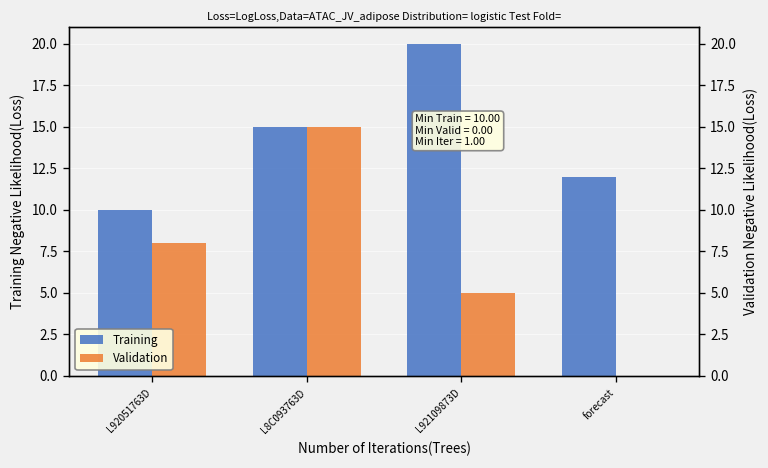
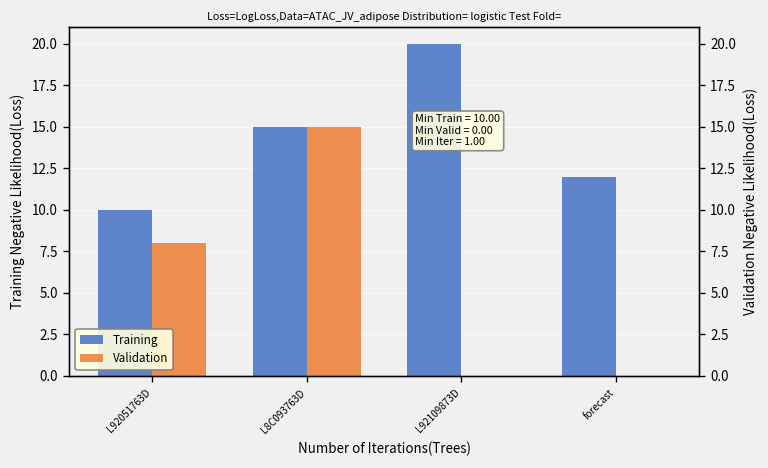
Validation, L92109873D: 5 -> 0
